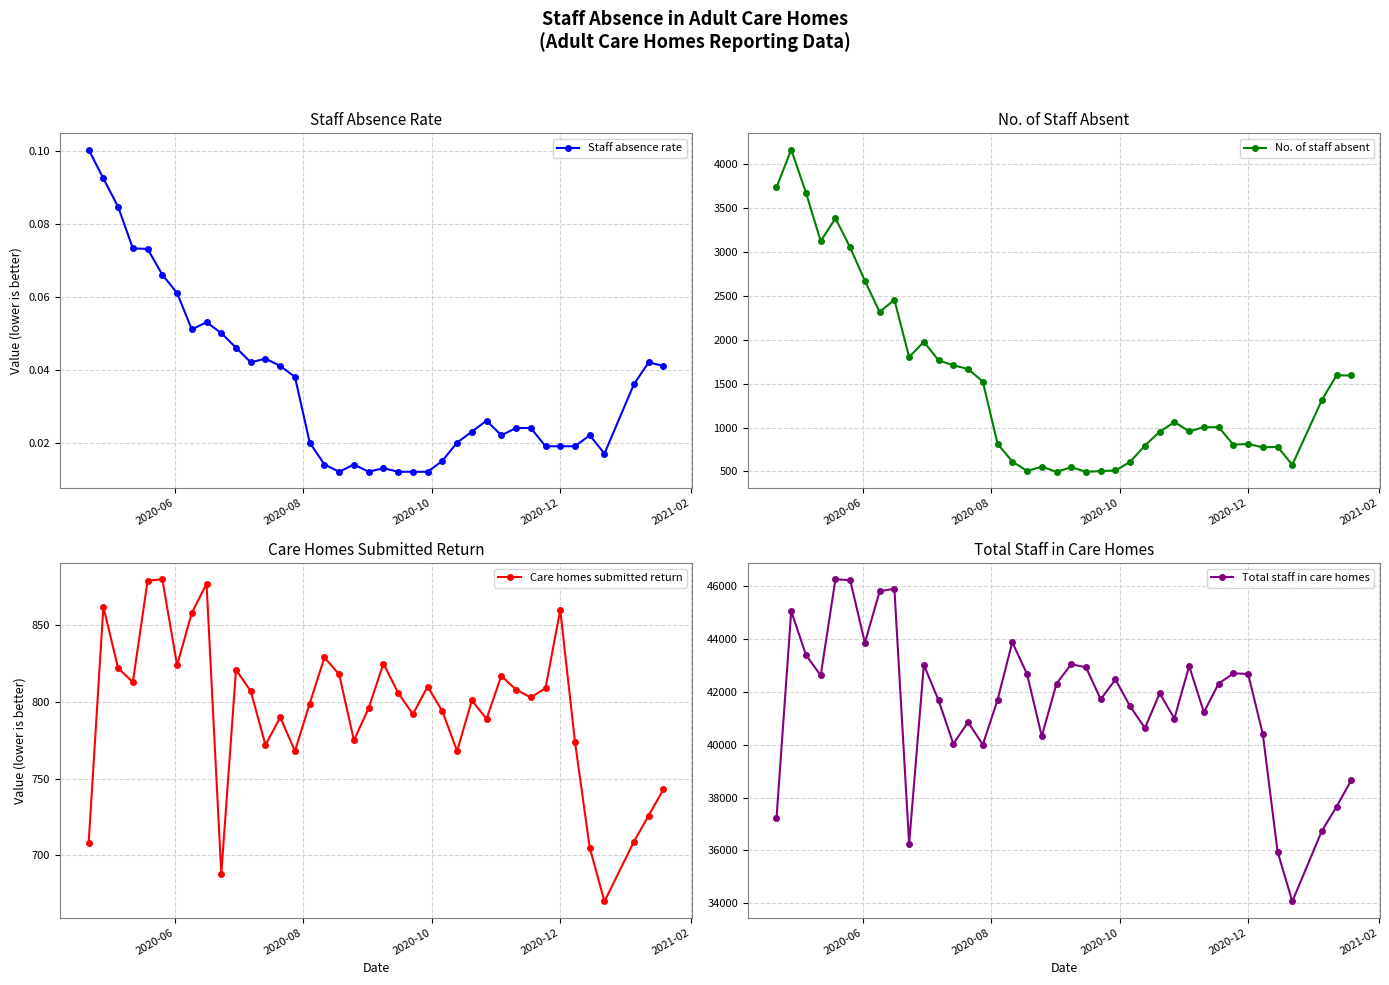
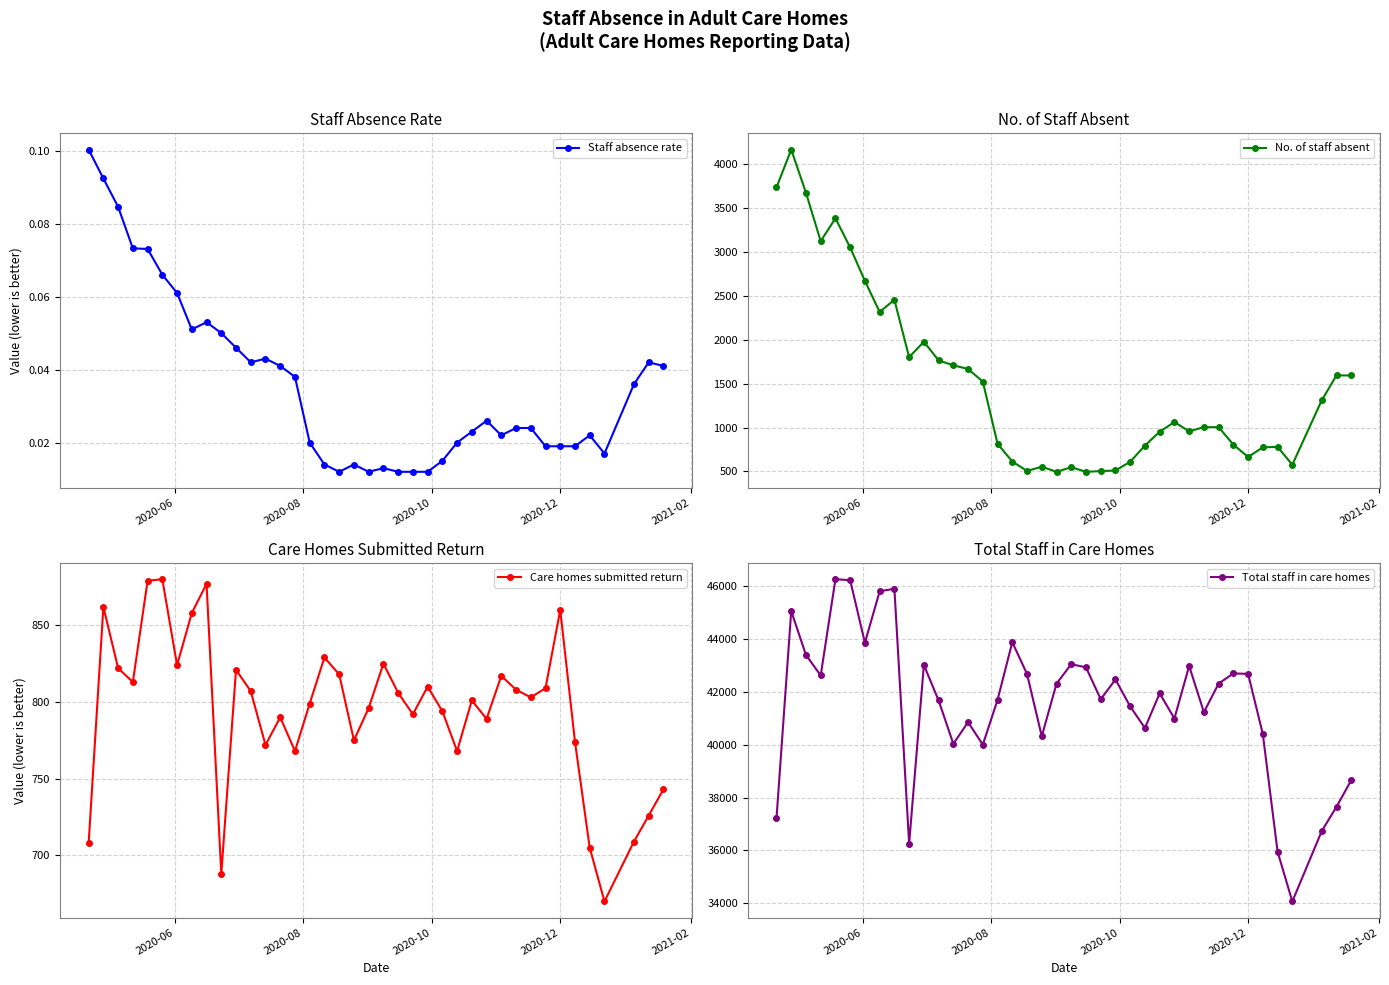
No. of Staff Absent, 2020-12: 800 -> 700
